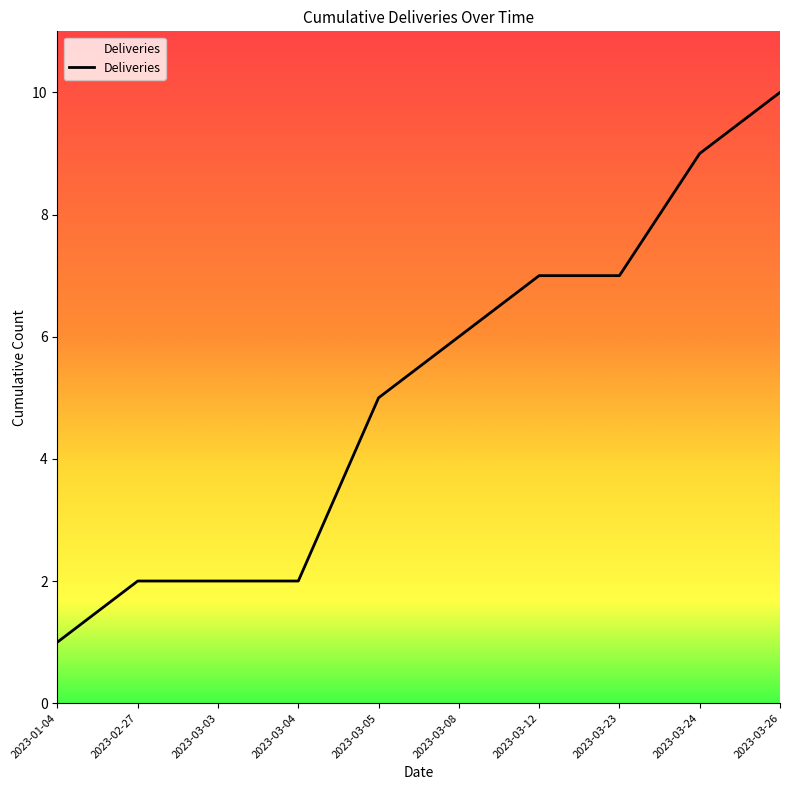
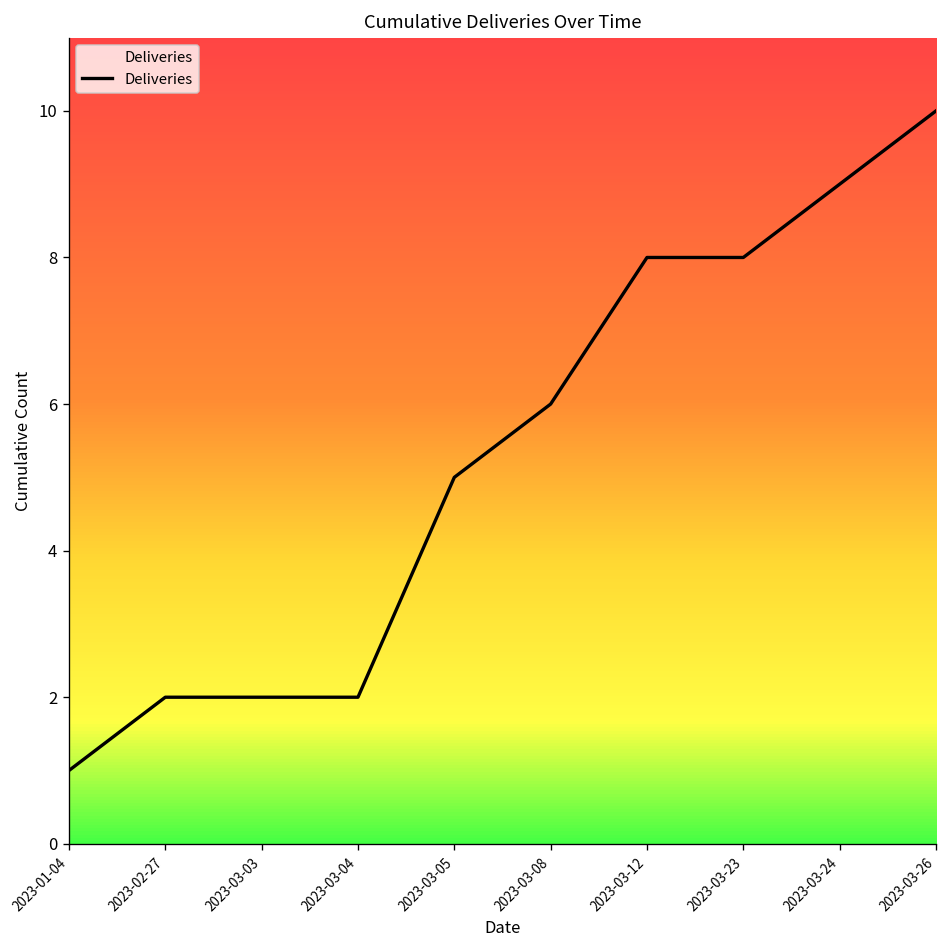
2023-03-12: 7 -> 8
2023-03-23: 7 -> 8
